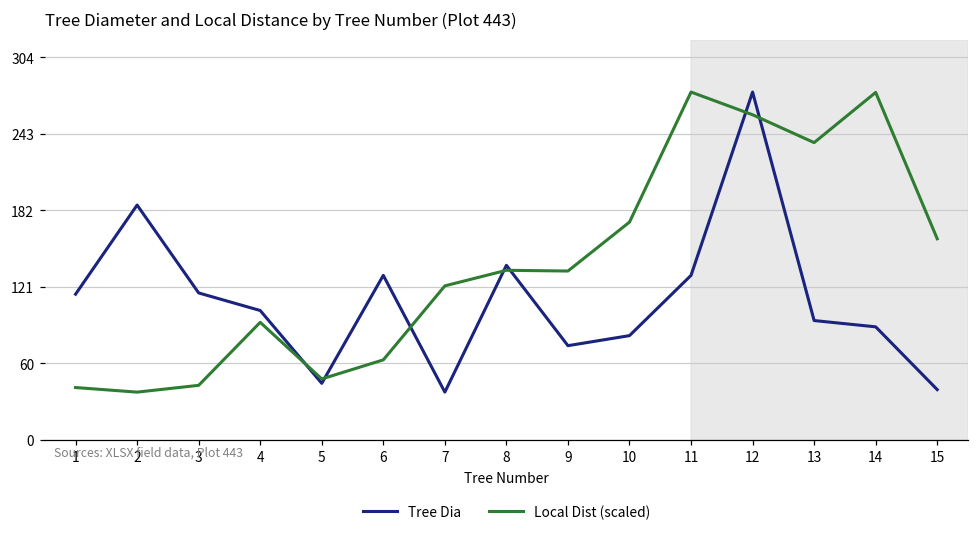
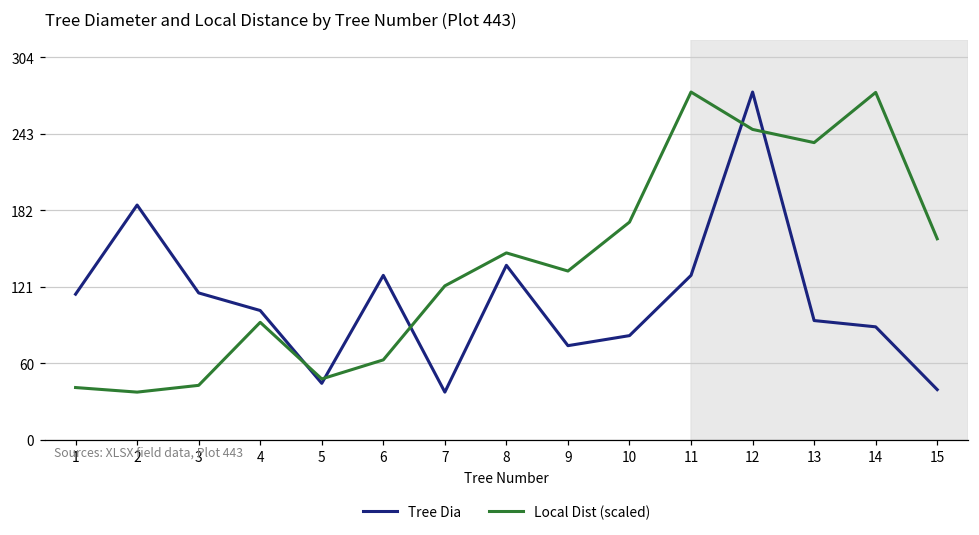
Local Dist (scaled), 8: 135 -> 149
Local Dist (scaled), 12: 259 -> 247
